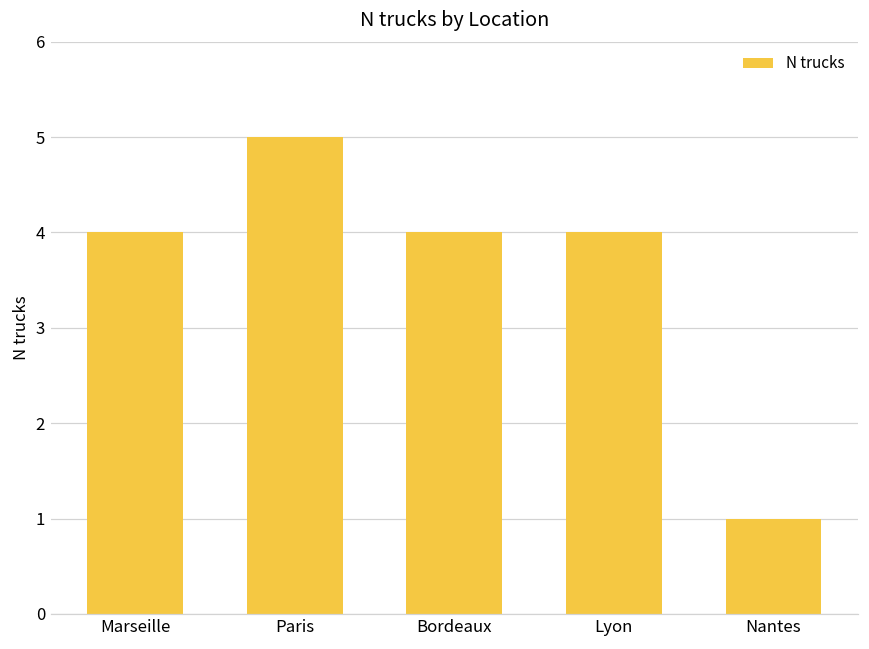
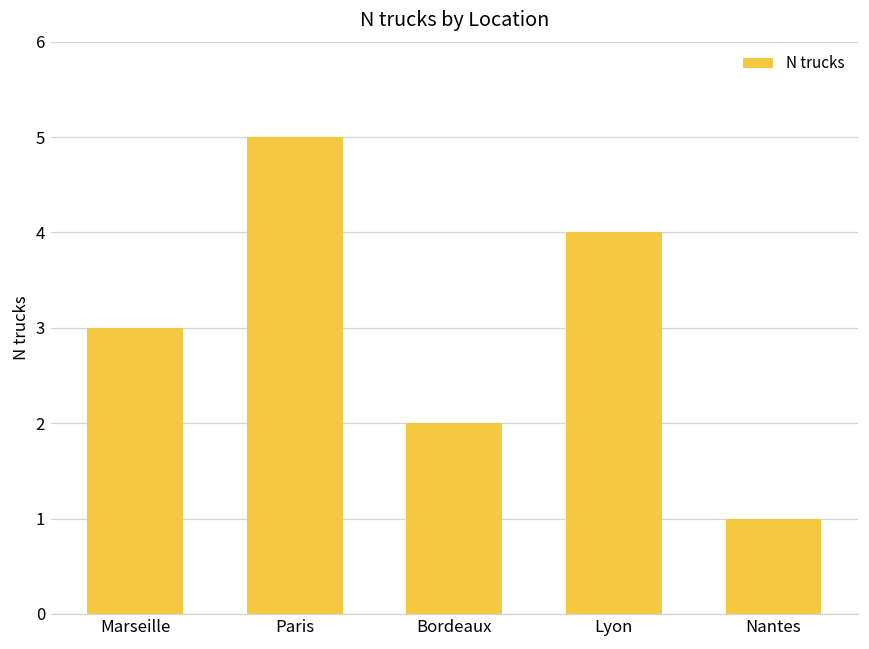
Marseille: 4 -> 3
Bordeaux: 4 -> 2
